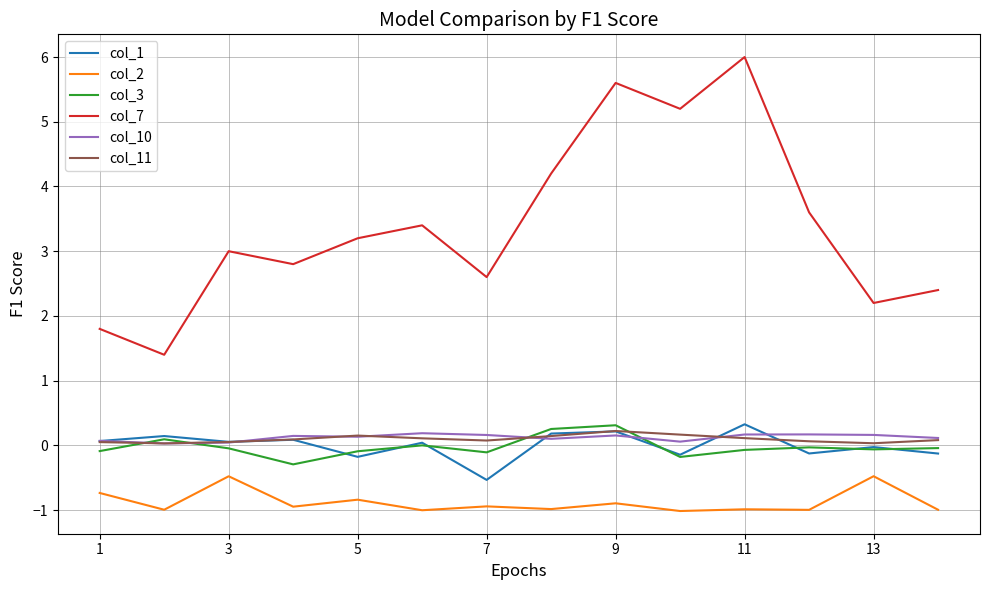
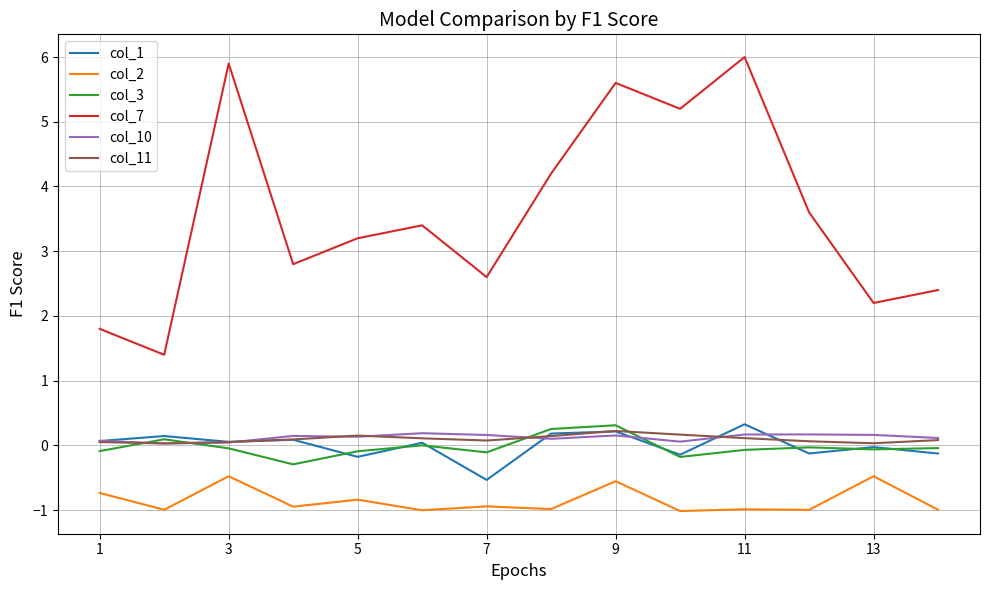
col_7, 3: 3.0 -> 5.9
col_2, 9: -0.9 -> -0.6
